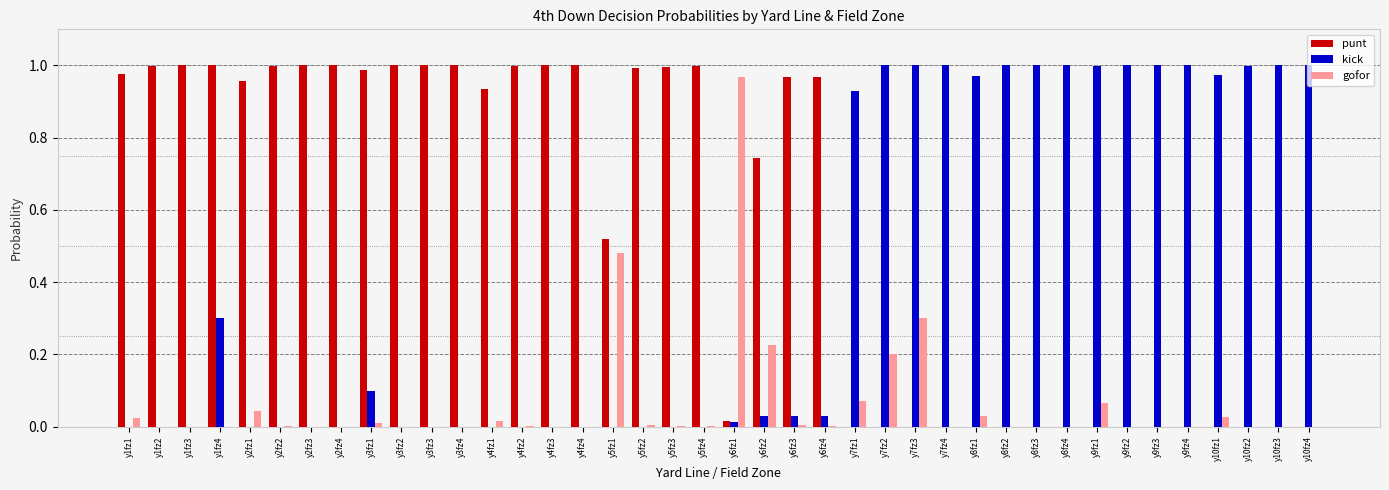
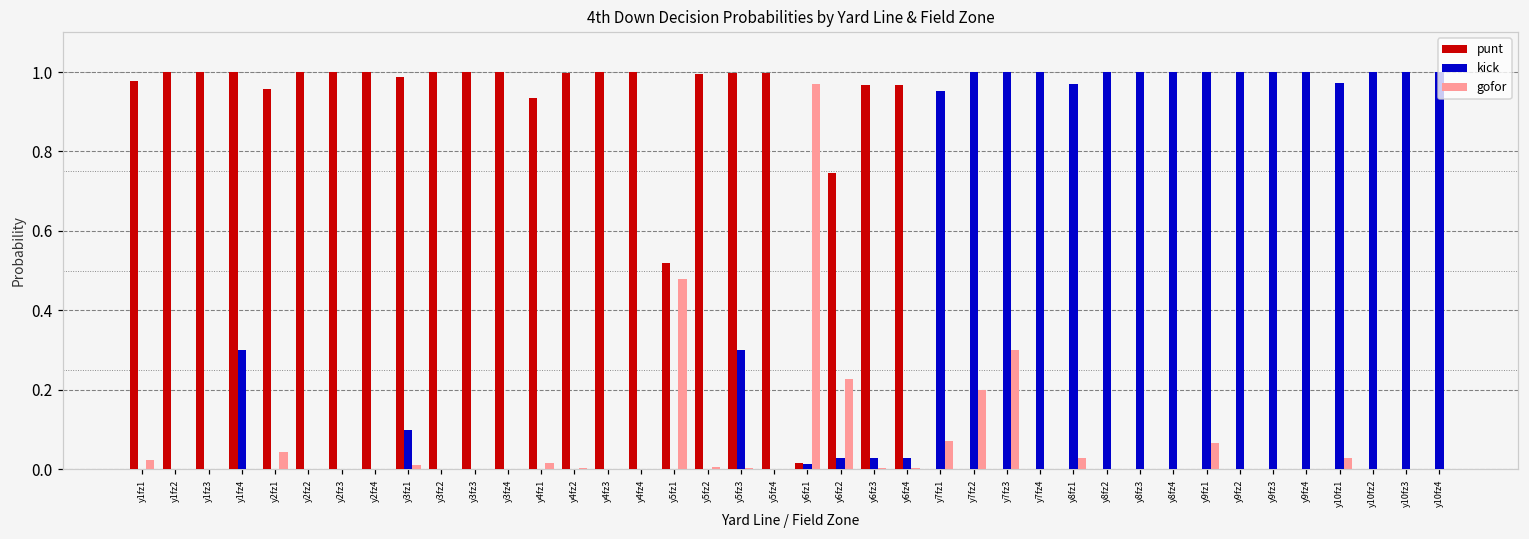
kick, y5fz3: 0.0 -> 0.3
kick, y7fz1: 0.93 -> 0.95
